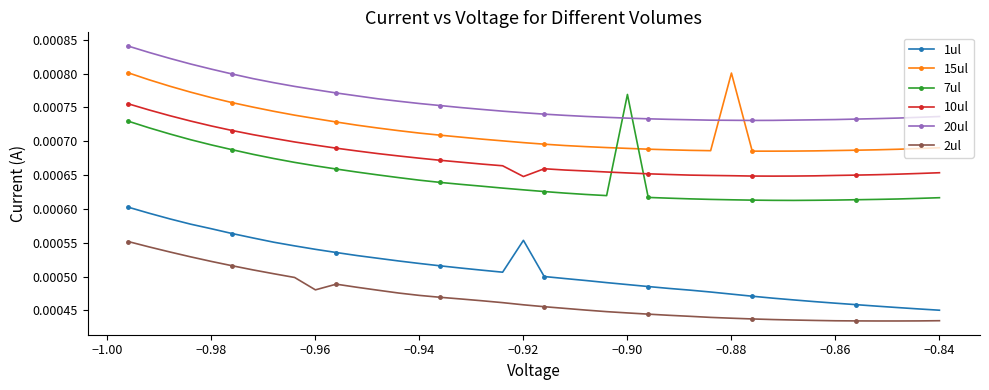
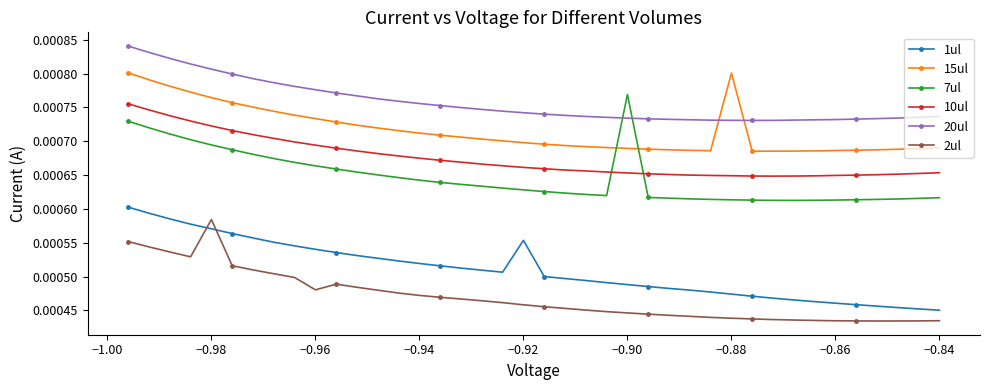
2ul, −0.98: 0.00052 -> 0.00058
10ul, −0.92: 0.00065 -> 0.00066
